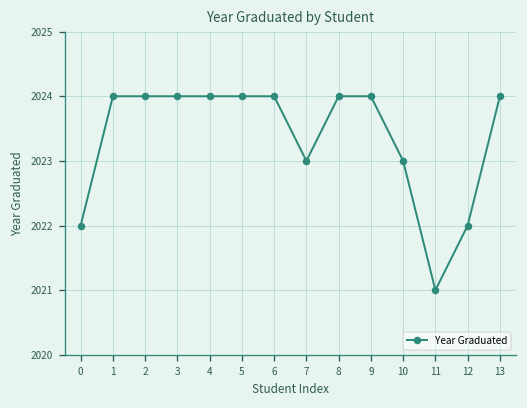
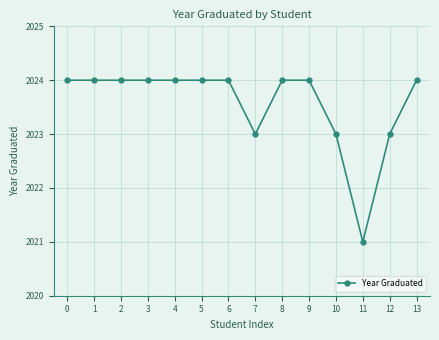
0: 2022 -> 2024
12: 2022 -> 2023
